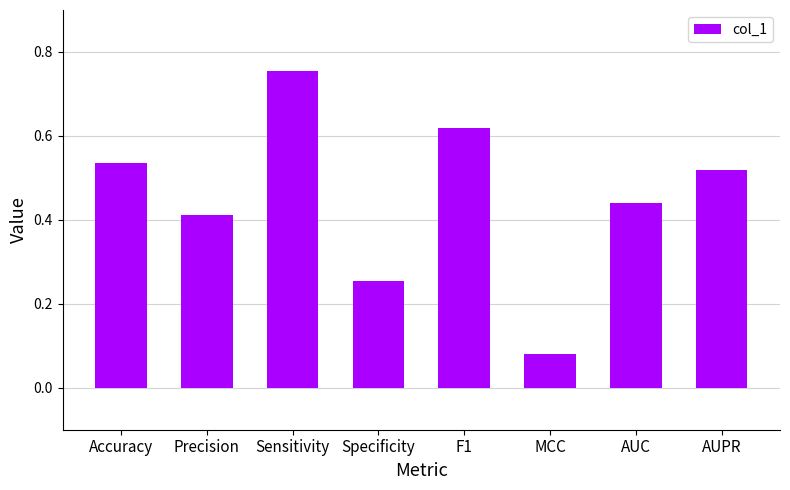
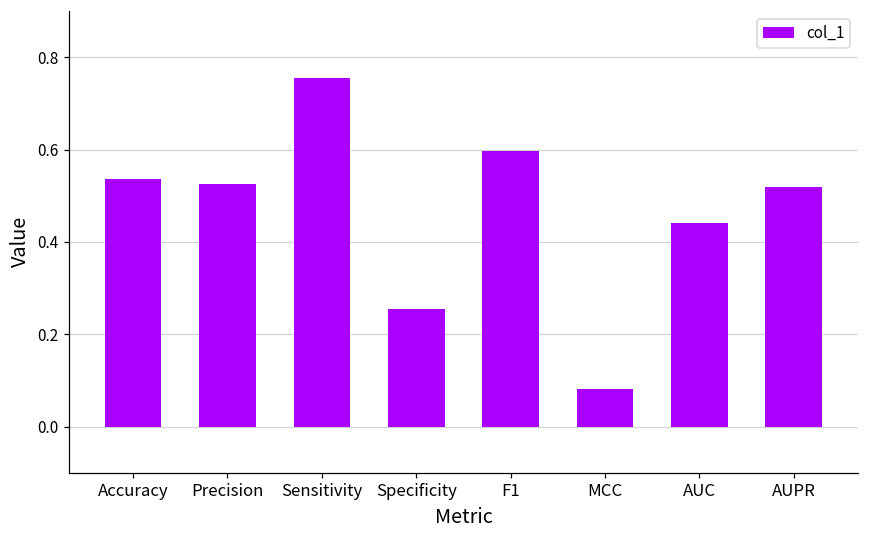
Precision: 0.41 -> 0.53
F1: 0.62 -> 0.60
